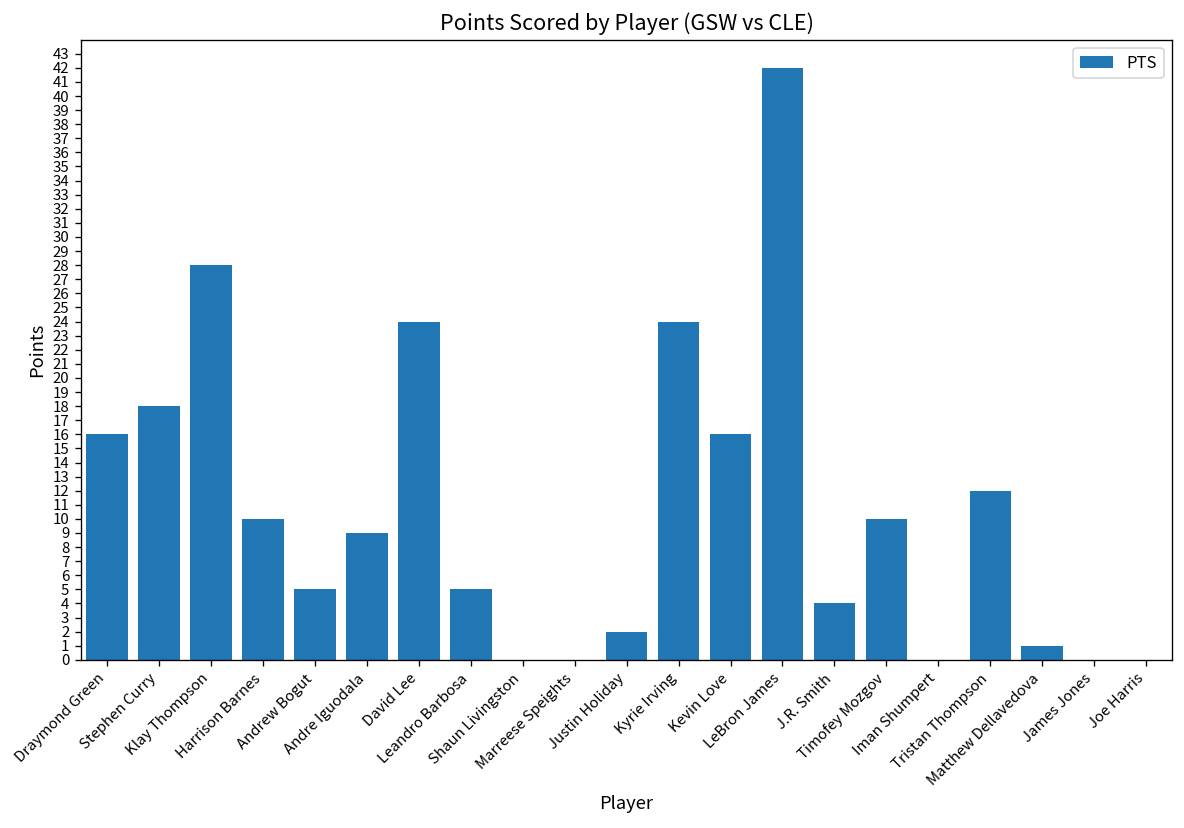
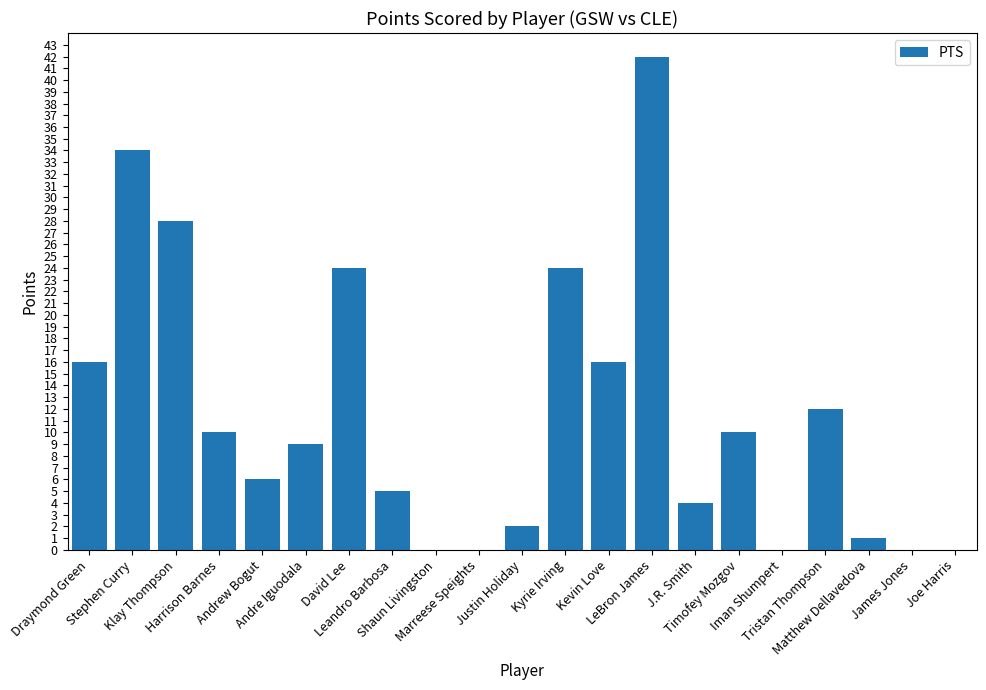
Stephen Curry: 18 -> 34
Andrew Bogut: 5 -> 6
